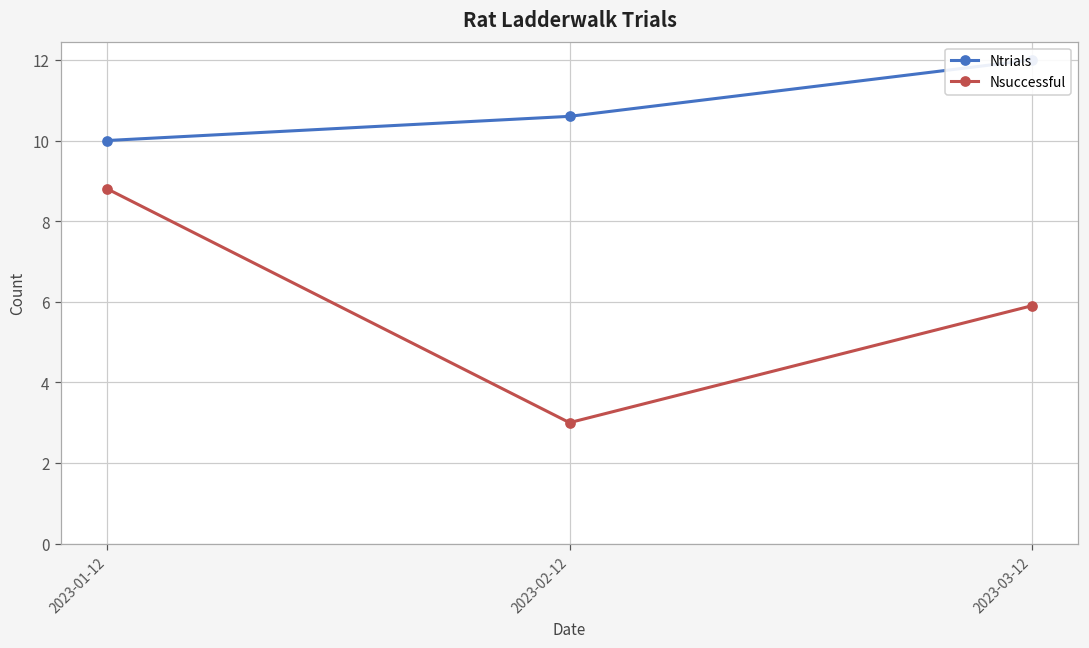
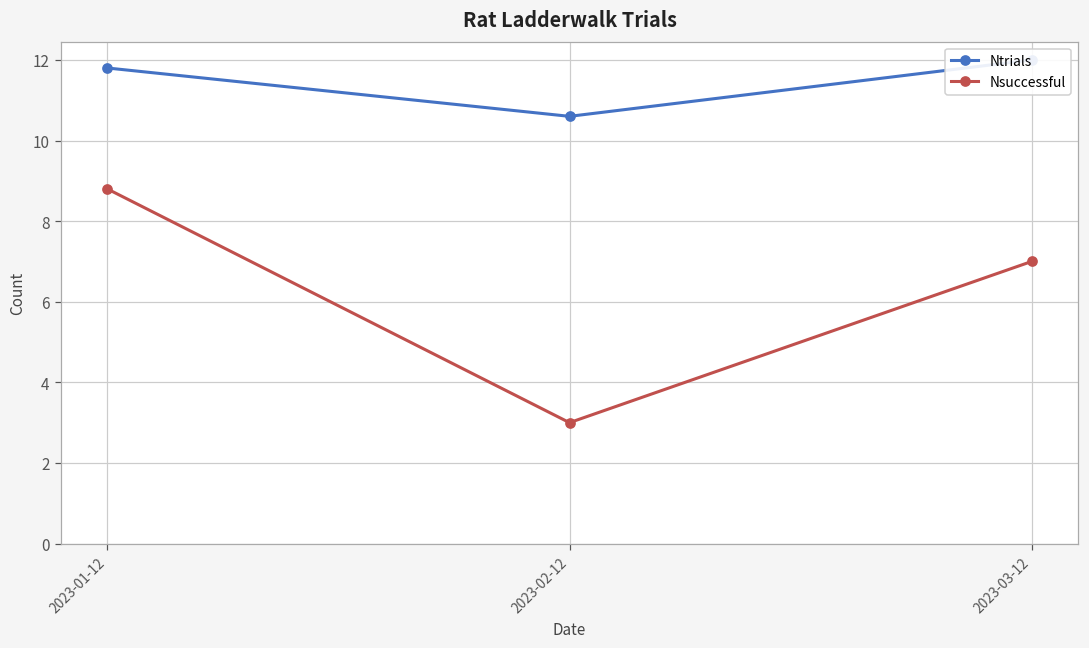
Ntrials, 2023-01-12: 10.0 -> 11.8
Nsuccessful, 2023-03-12: 5.9 -> 7.0
